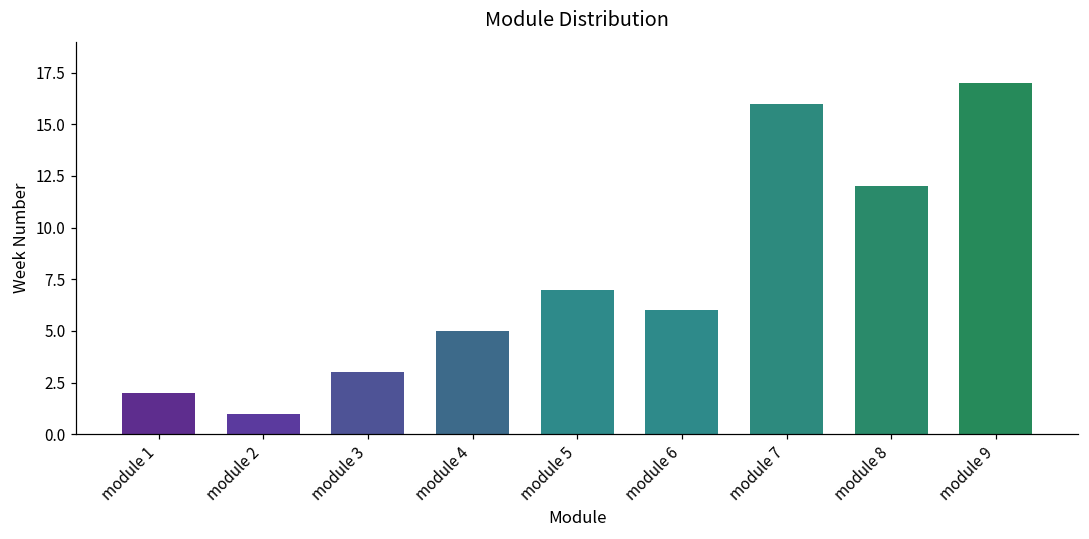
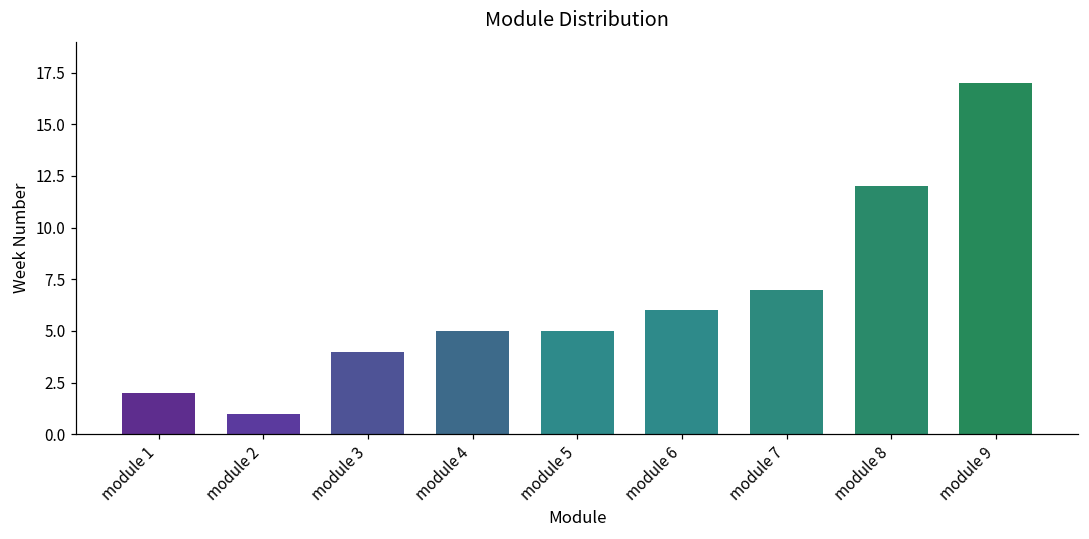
module 3: 3 -> 4
module 5: 7 -> 5
module 7: 16 -> 7
